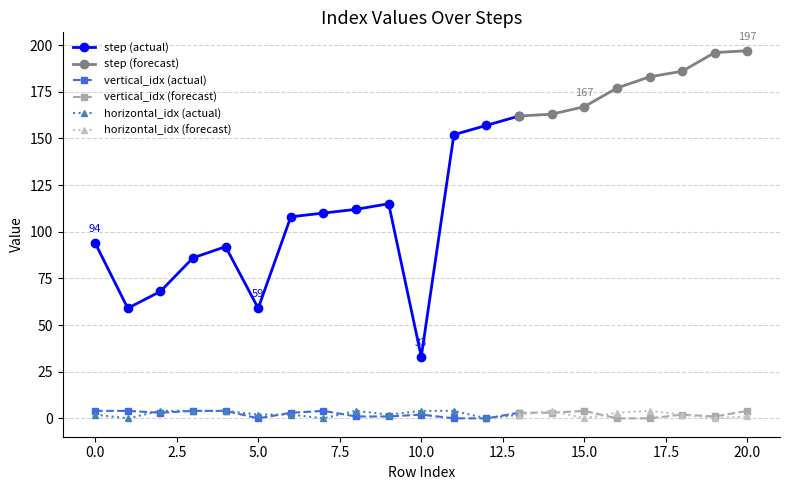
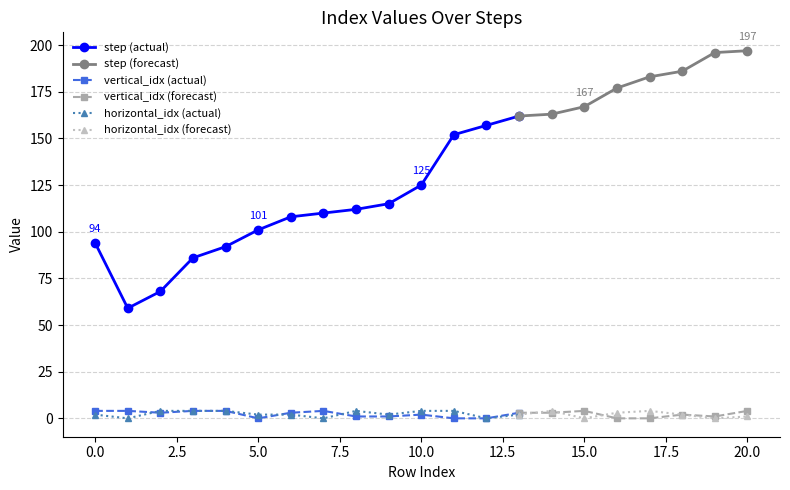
step (actual), 5.0: 59 -> 101
step (actual), 10.0: 33 -> 125
